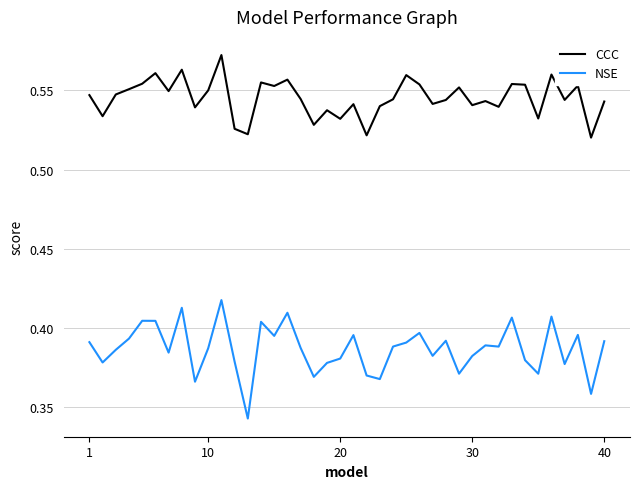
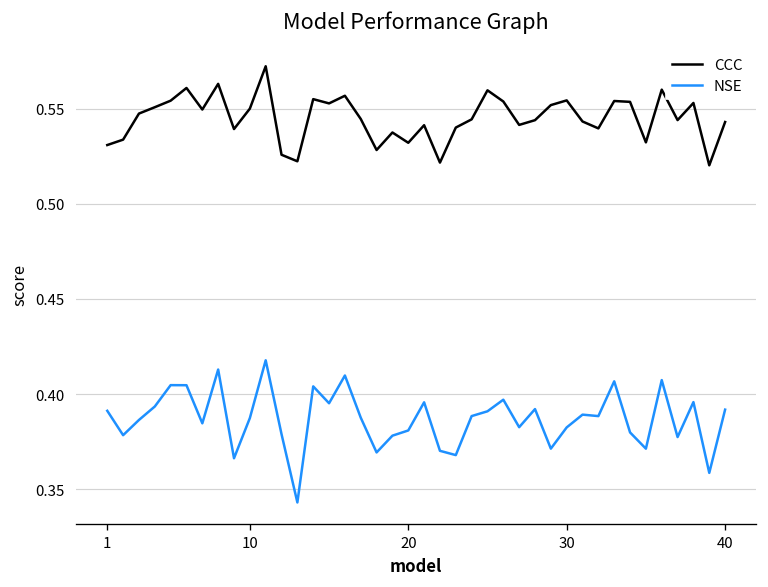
CCC, 1: 0.547 -> 0.531
CCC, 30: 0.541 -> 0.554
